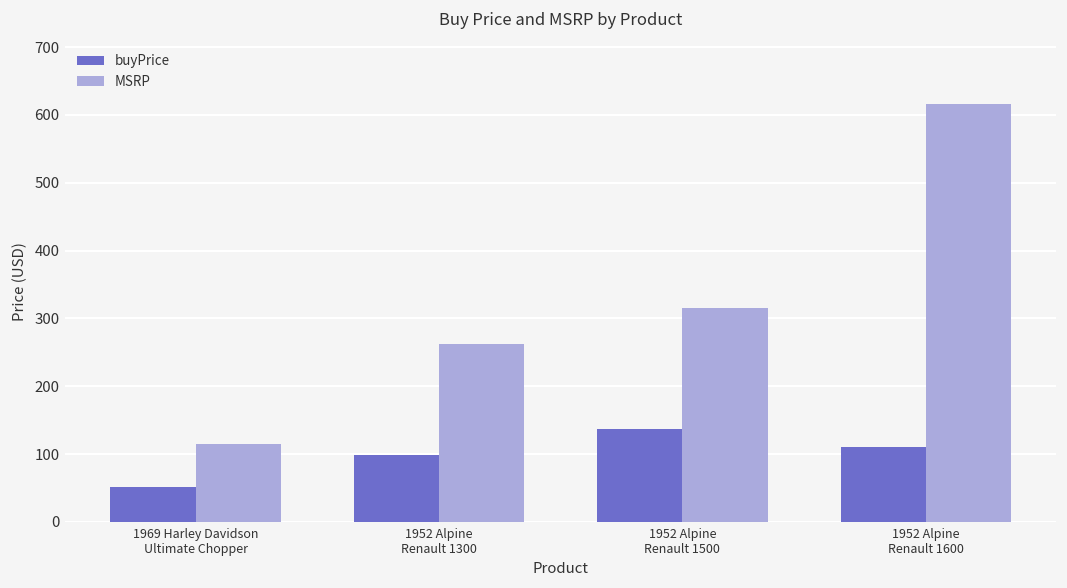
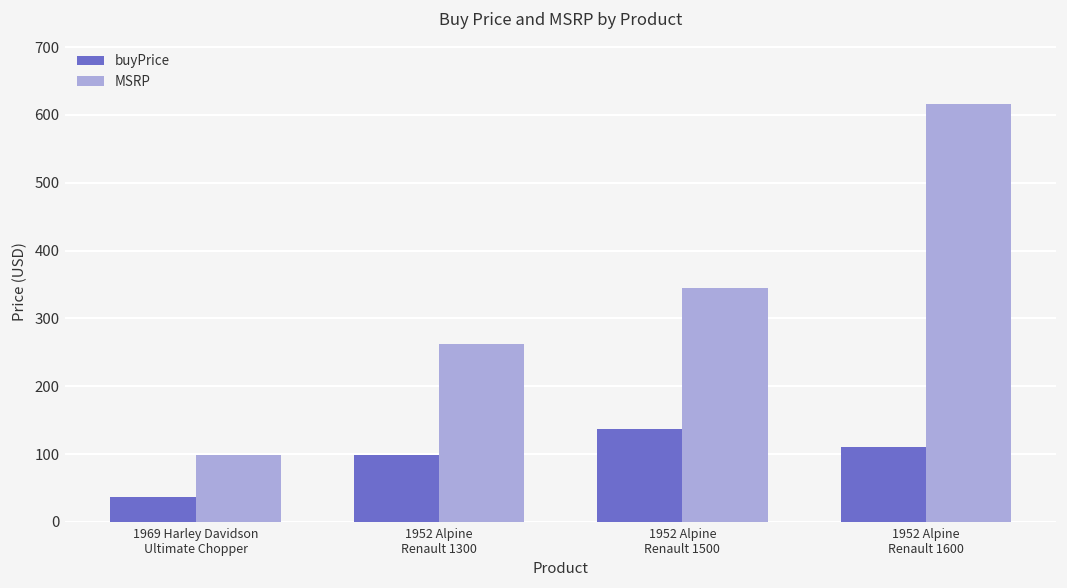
buyPrice, 1969 Harley Davidson Ultimate Chopper: 50 -> 40
MSRP, 1969 Harley Davidson Ultimate Chopper: 120 -> 100
MSRP, 1952 Alpine Renault 1500: 320 -> 340
